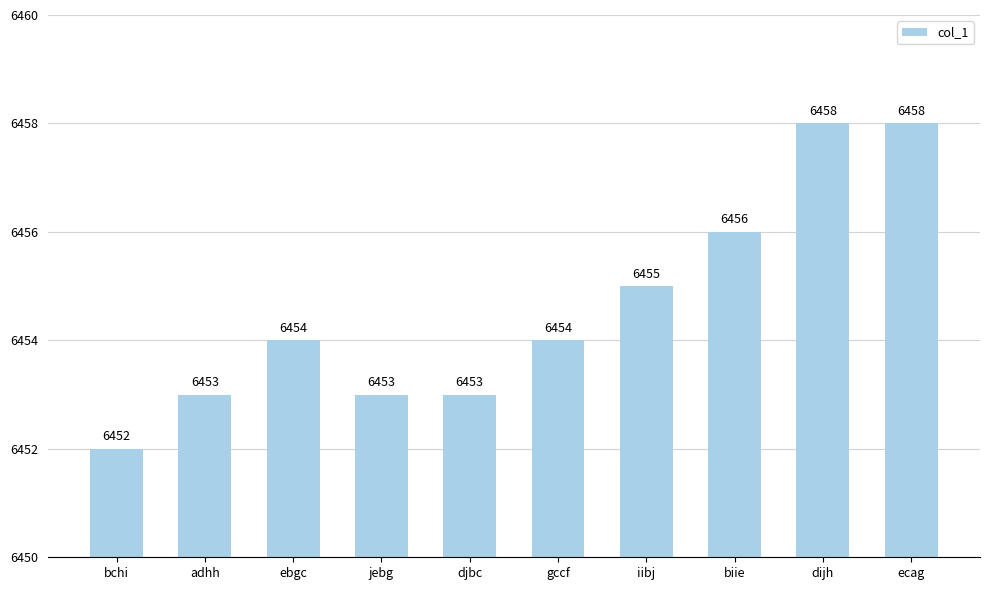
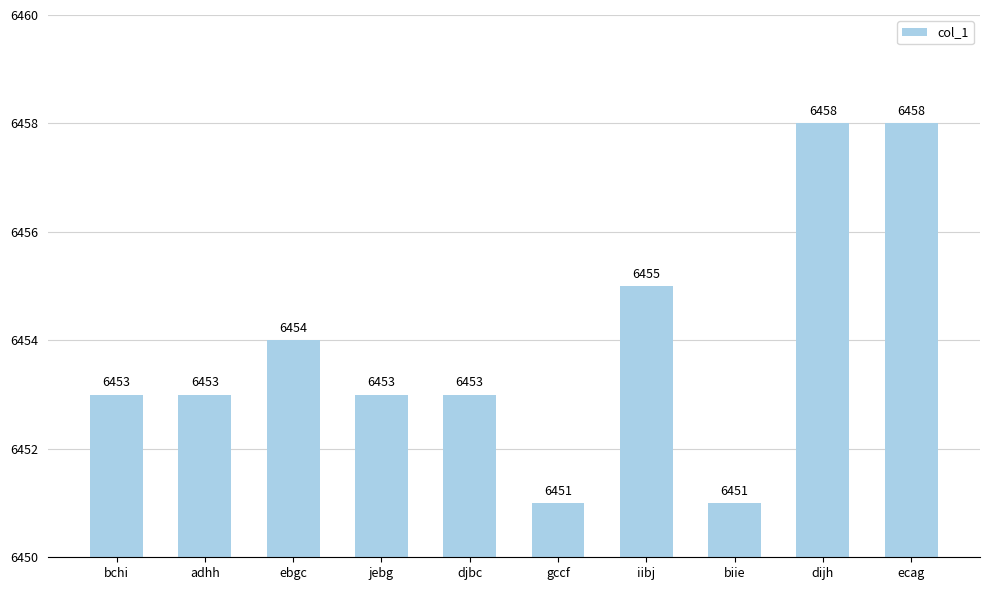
bchi: 6452 -> 6453
gccf: 6454 -> 6451
biie: 6456 -> 6451
